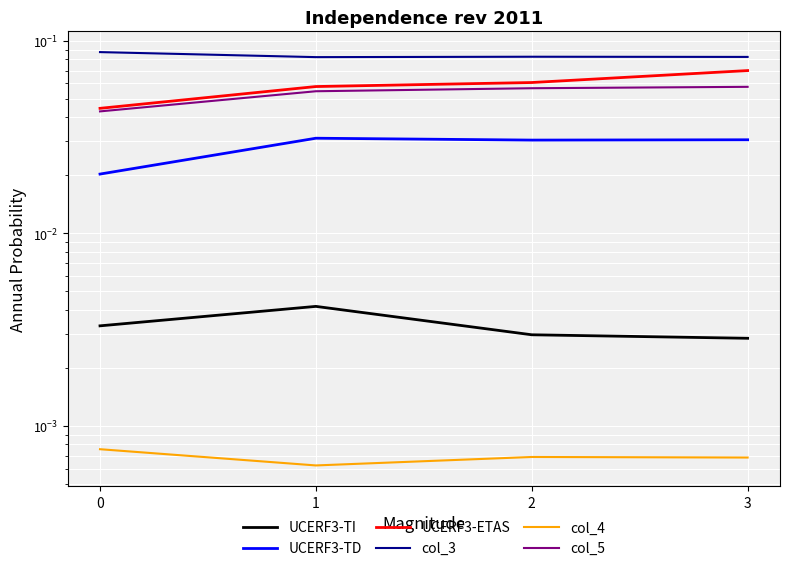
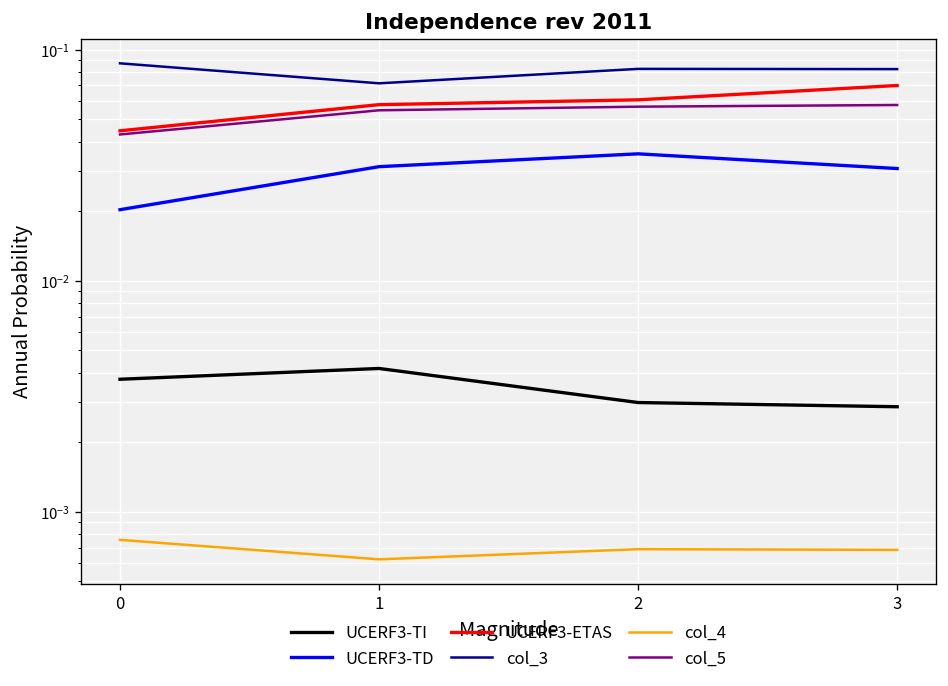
UCERF3-TI, 0: 0.0033 -> 0.0037
col_3, 1: 0.082 -> 0.072
UCERF3-TD, 2: 0.030 -> 0.035
